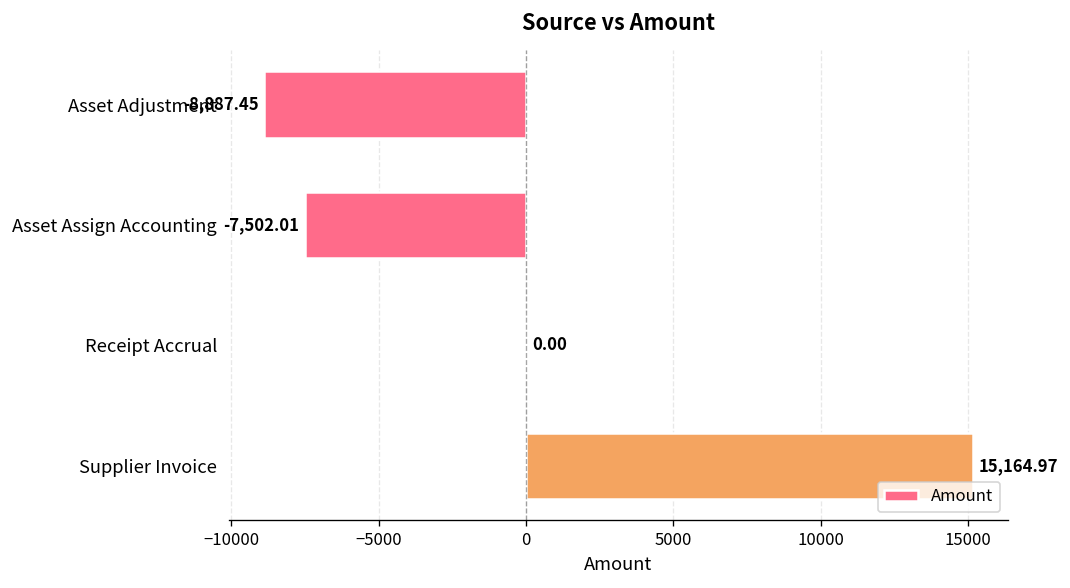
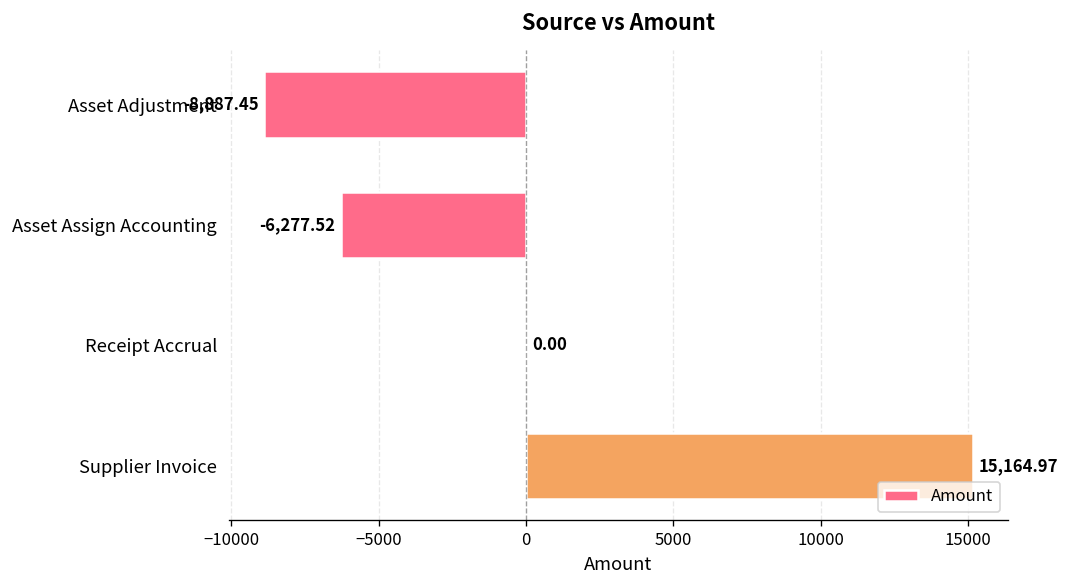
Asset Assign Accounting: -7,502.01 -> -6,277.52
